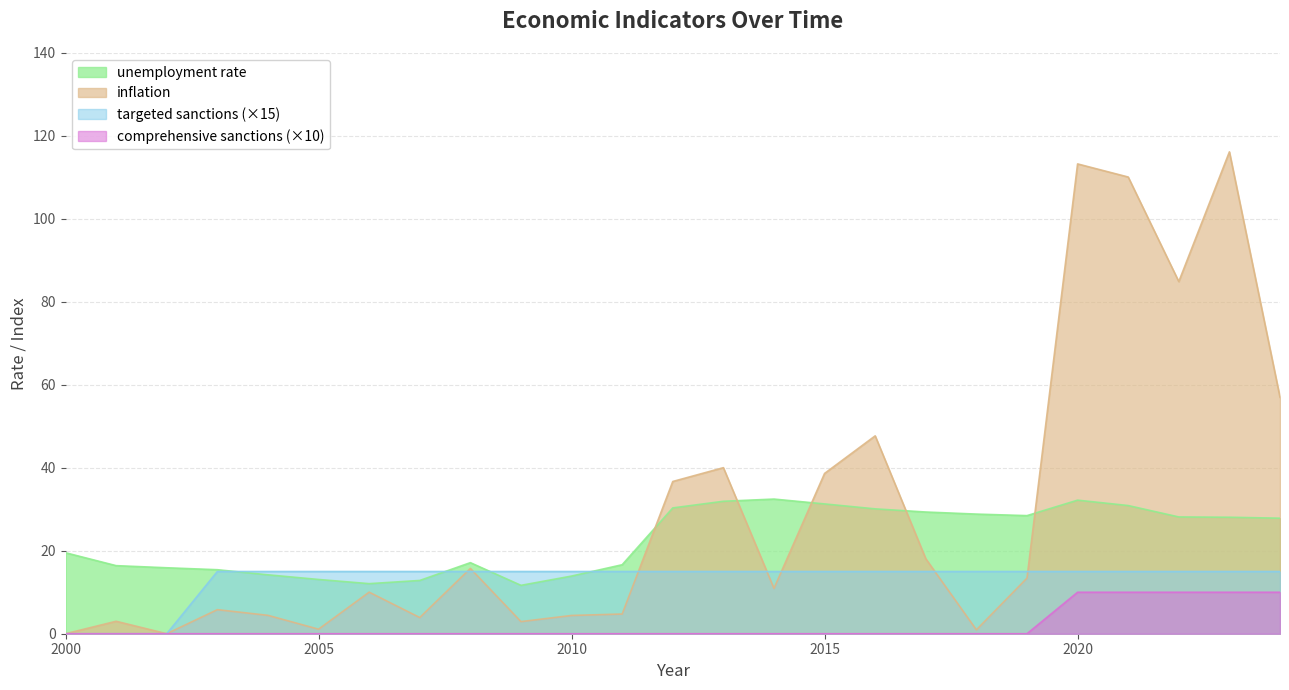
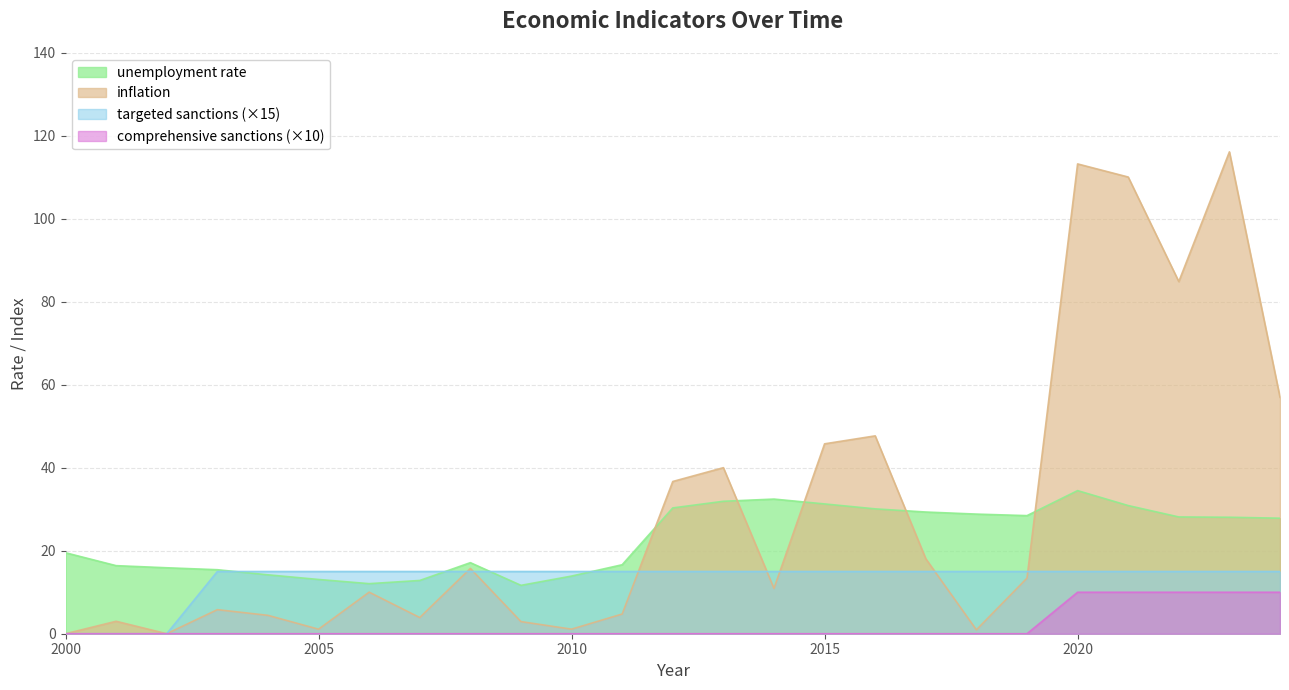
inflation, 2010: 4 -> 1
inflation, 2015: 39 -> 46
unemployment rate, 2020: 32 -> 35
